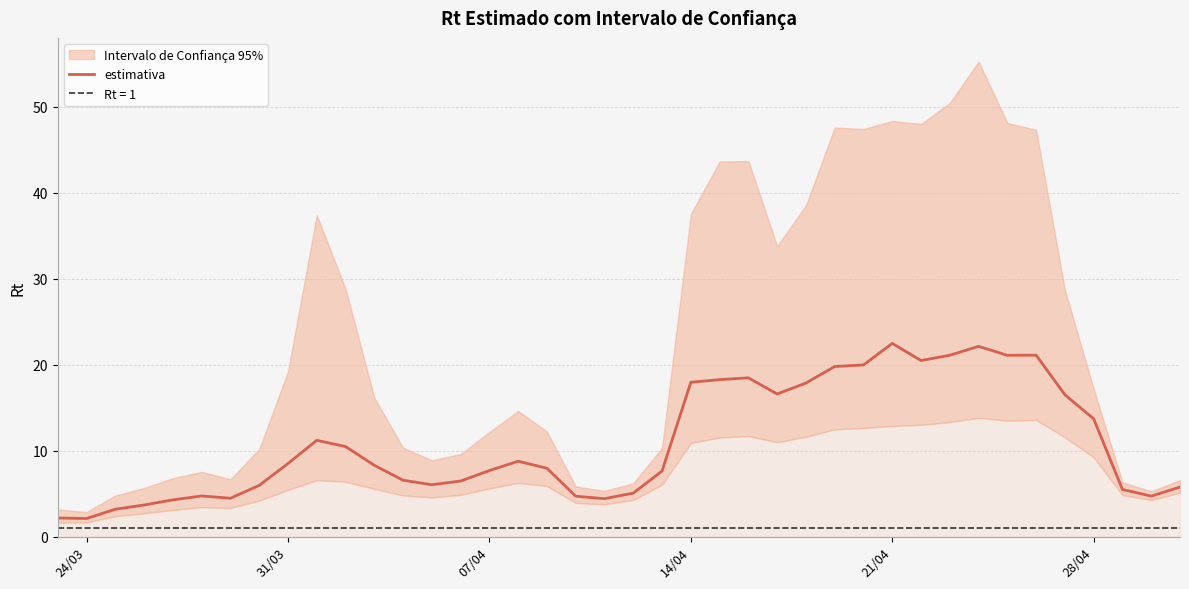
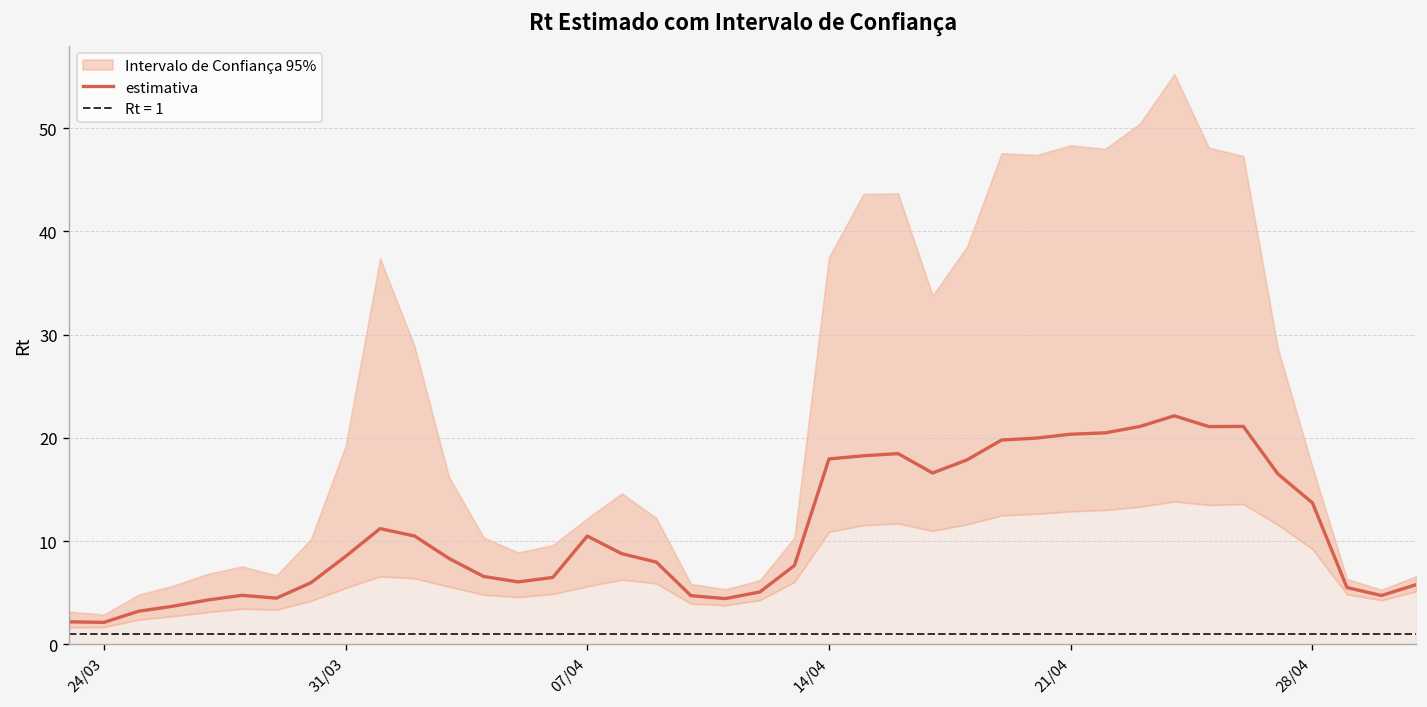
estimativa, 07/04: 8 -> 10
estimativa, 21/04: 22 -> 20
